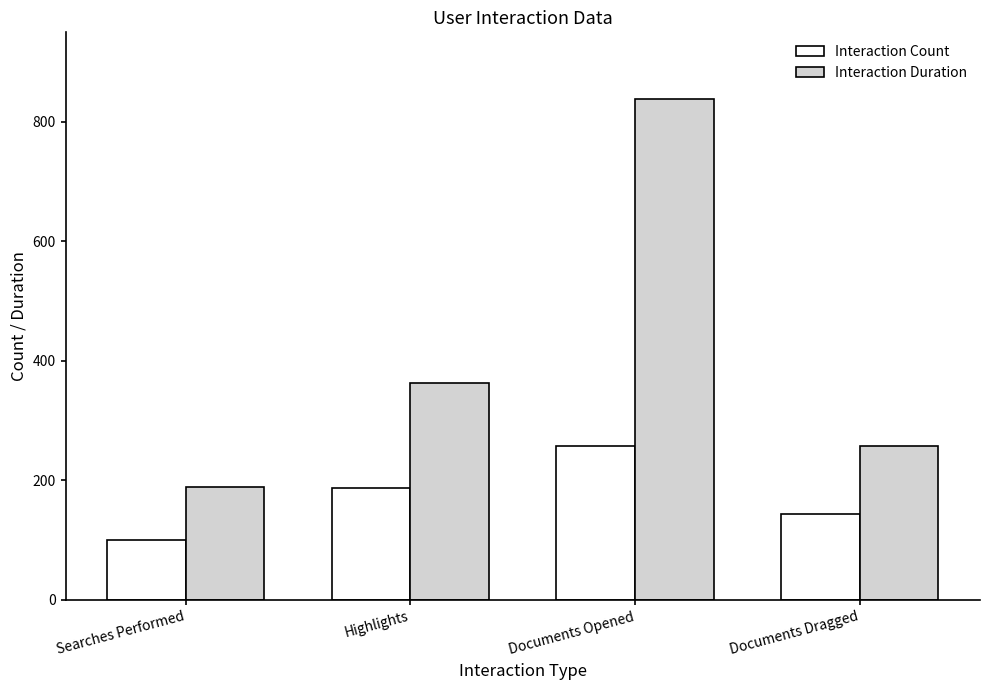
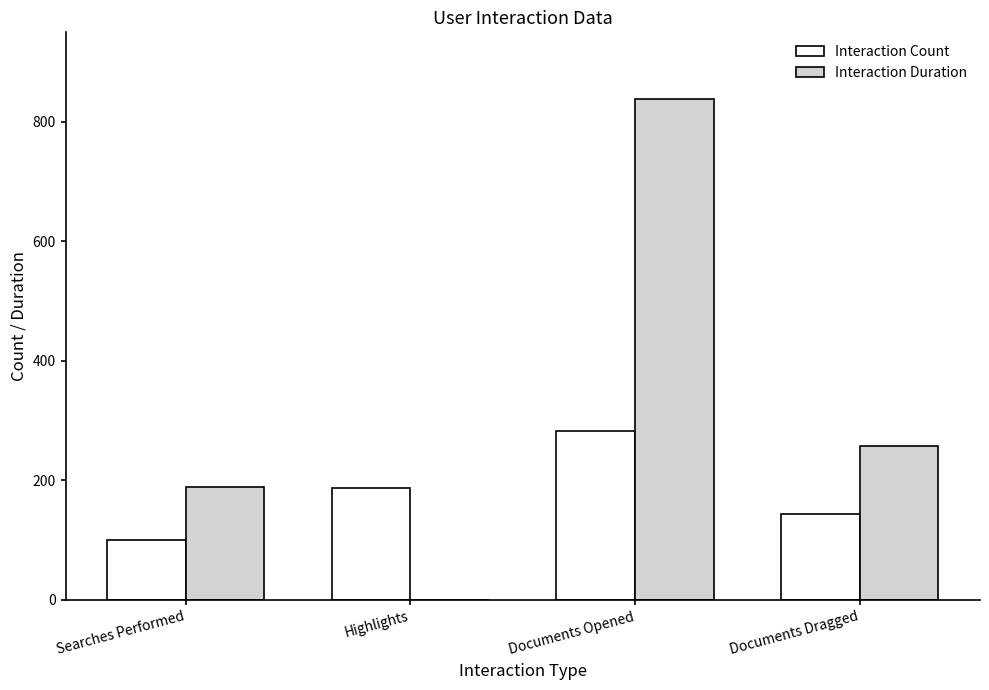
Interaction Duration, Highlights: 360 -> 0
Interaction Count, Documents Opened: 260 -> 280
